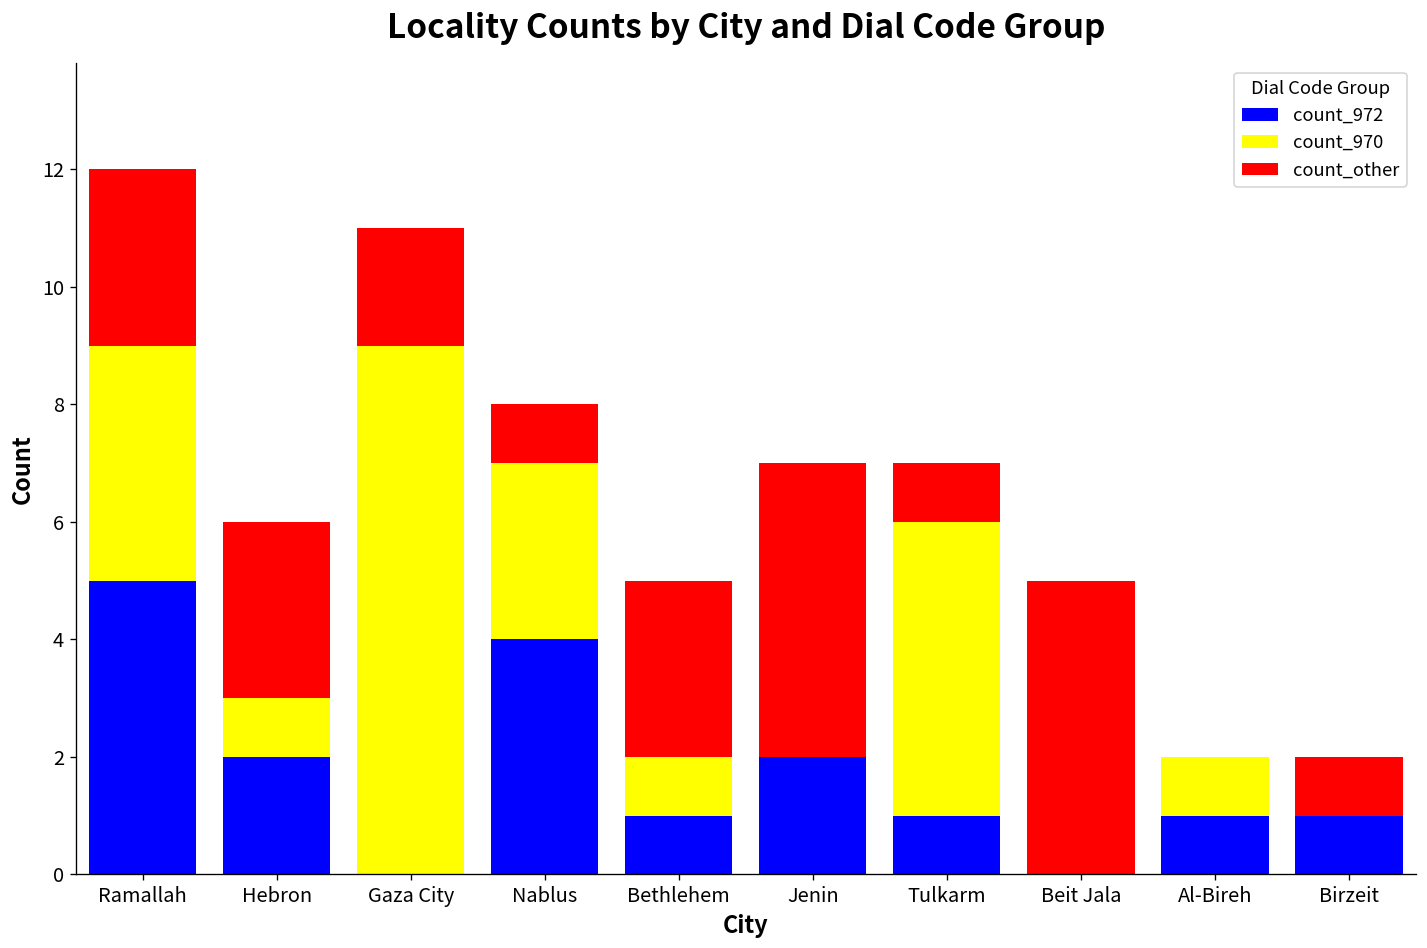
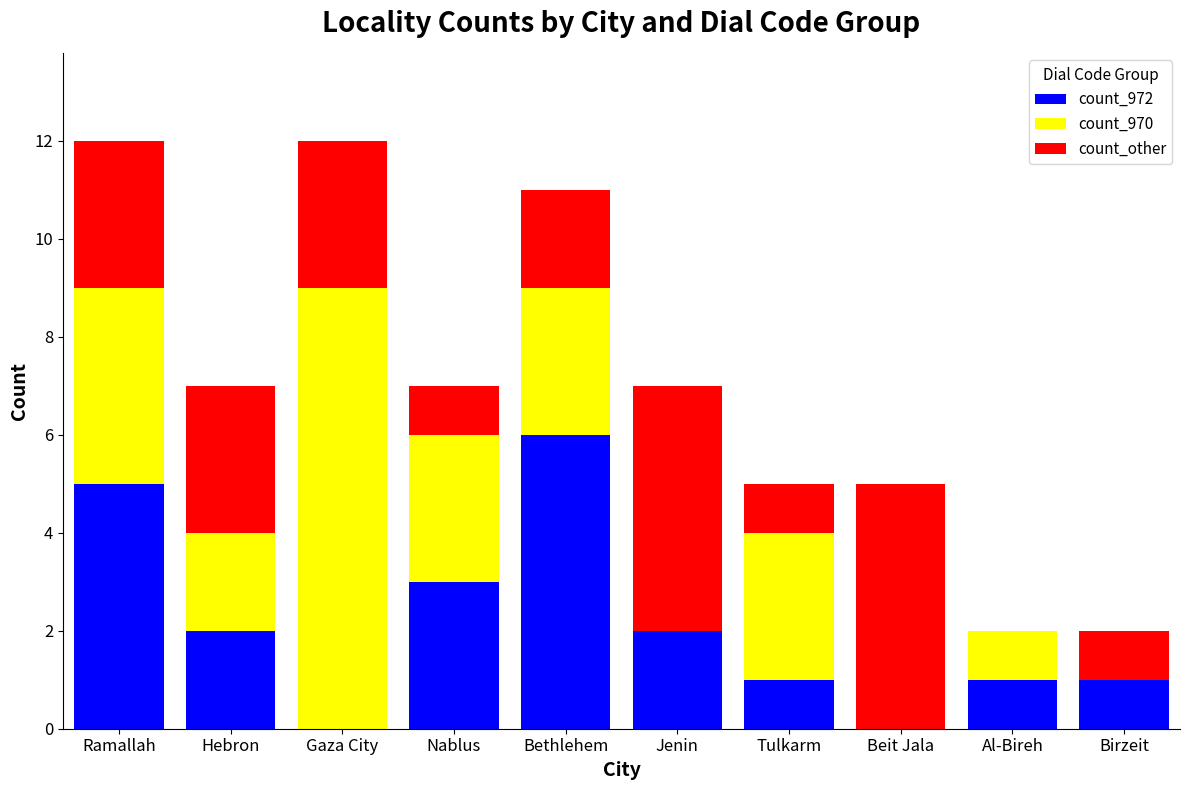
count_970, Hebron: 1 -> 2
count_other, Gaza City: 2 -> 3
count_972, Nablus: 4 -> 3
count_972, Bethlehem: 1 -> 6
count_970, Bethlehem: 1 -> 3
count_other, Bethlehem: 3 -> 2
count_970, Tulkarm: 5 -> 3
